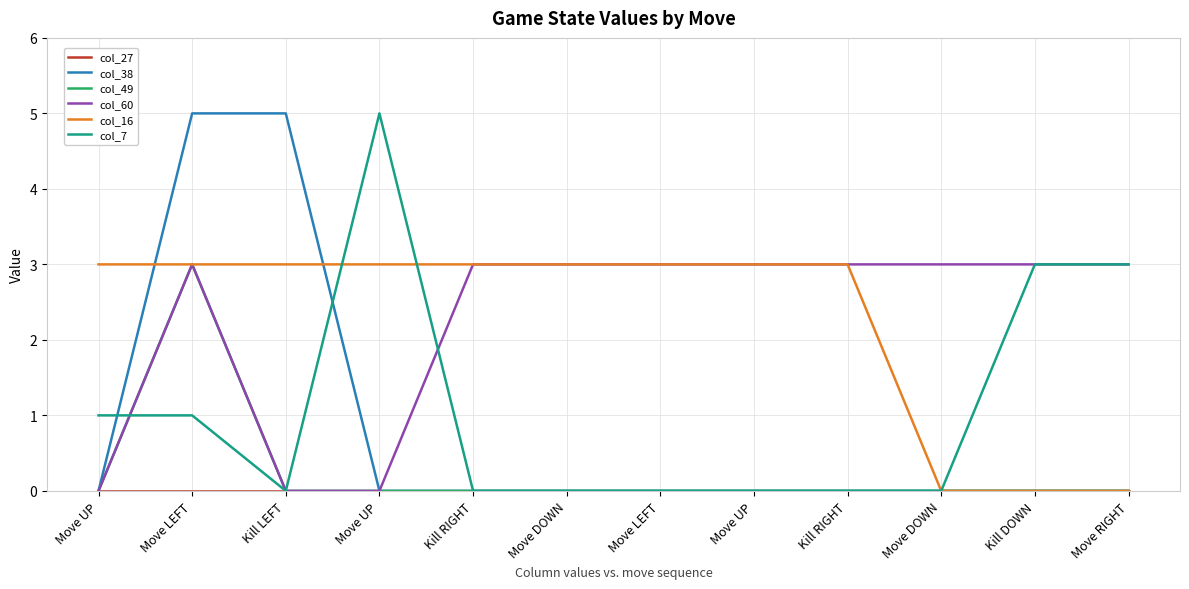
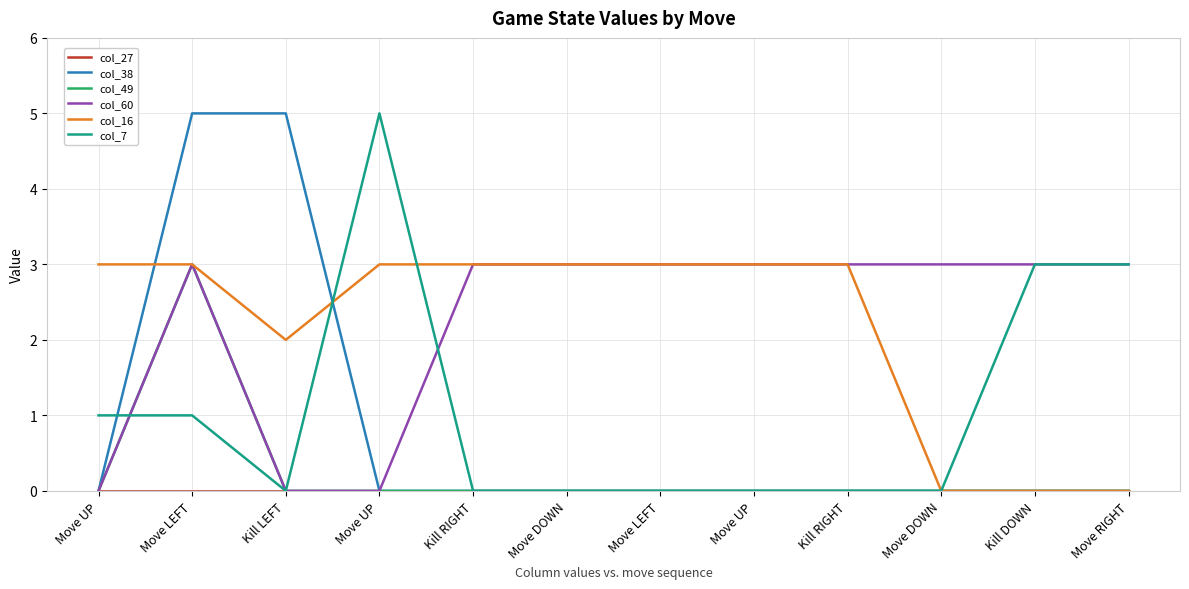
col_16, Kill LEFT: 3 -> 2
